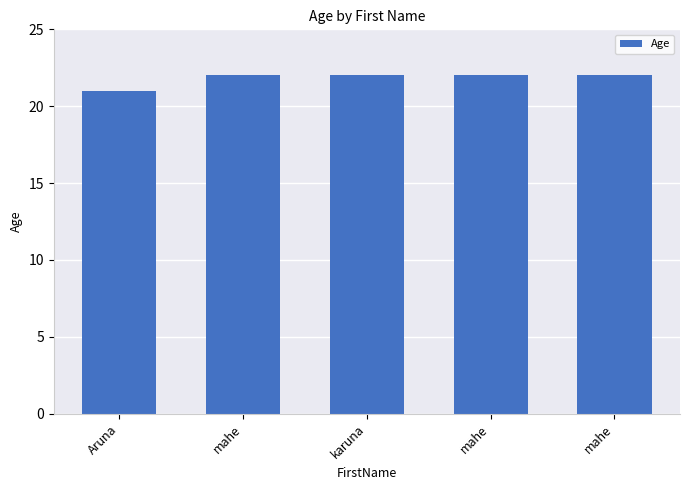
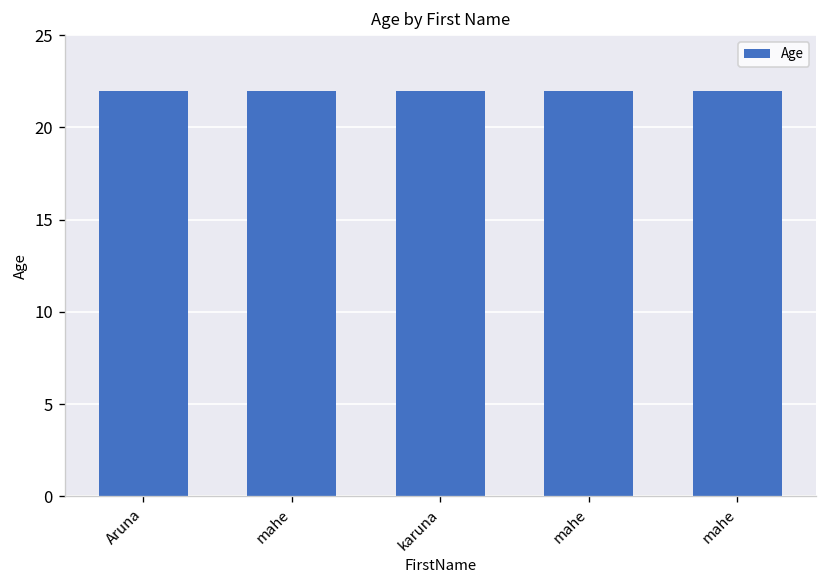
Aruna: 21 -> 22
